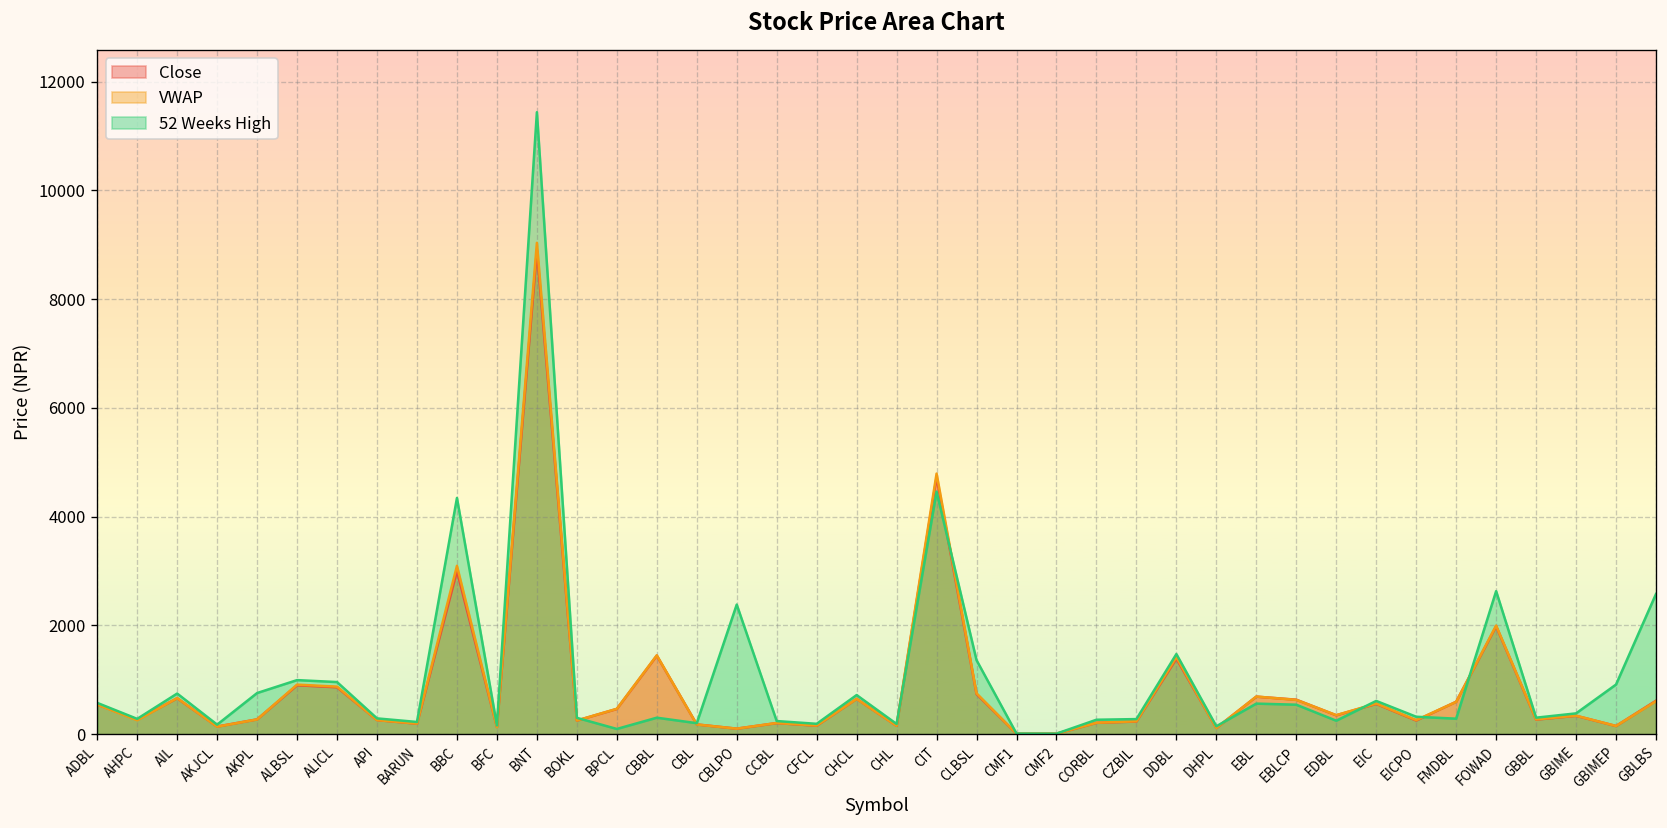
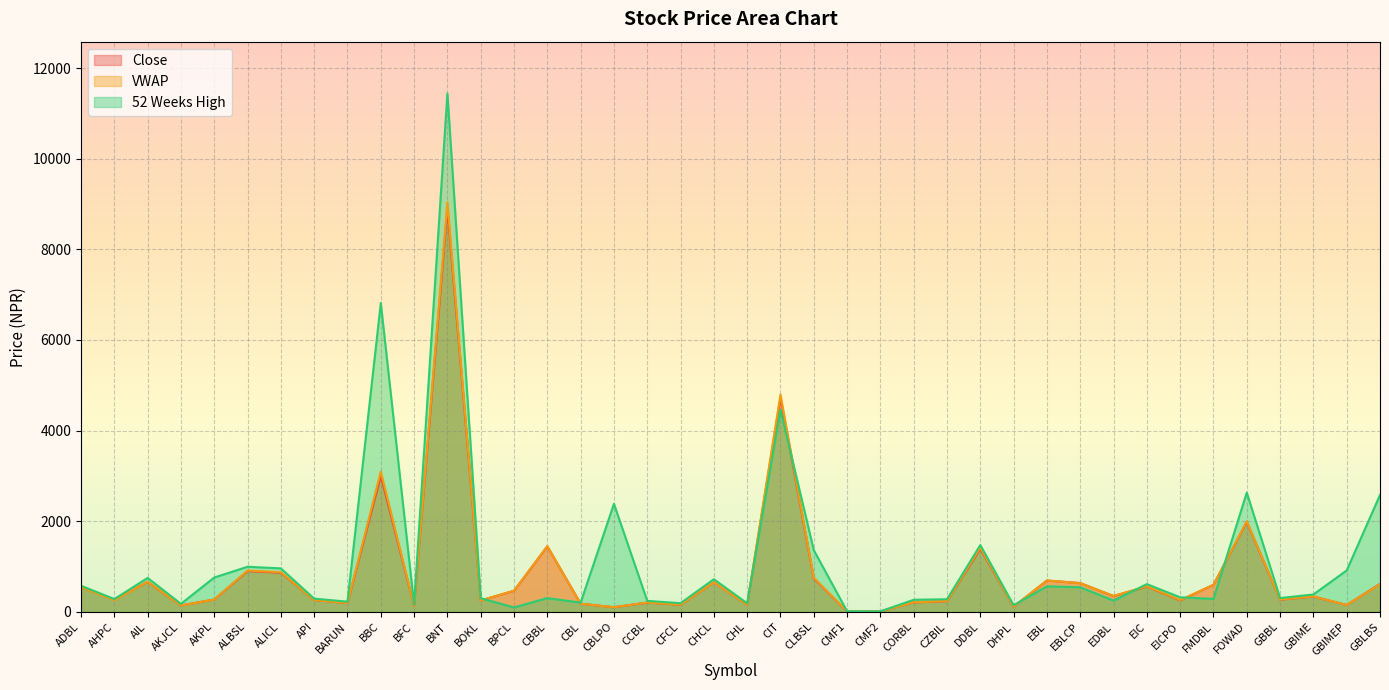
52 Weeks High, BBC: 4300 -> 6800
